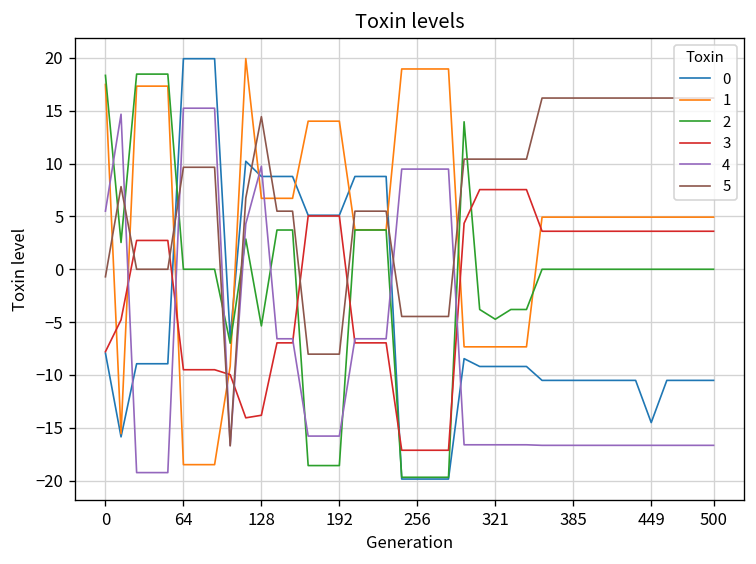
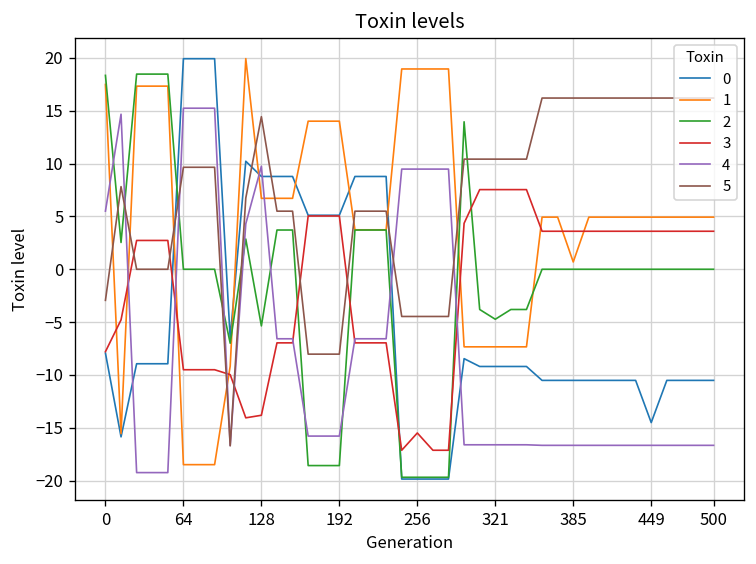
5, 0: -1 -> -3
3, 256: -17 -> -15
1, 385: 5 -> 1
